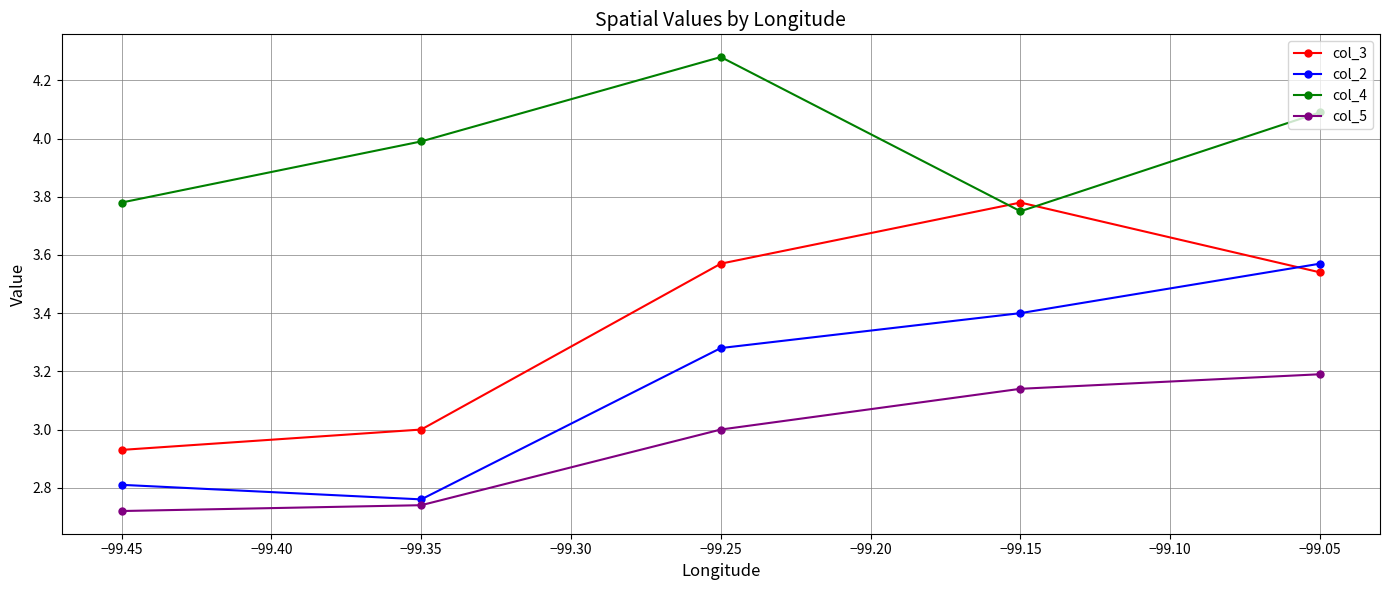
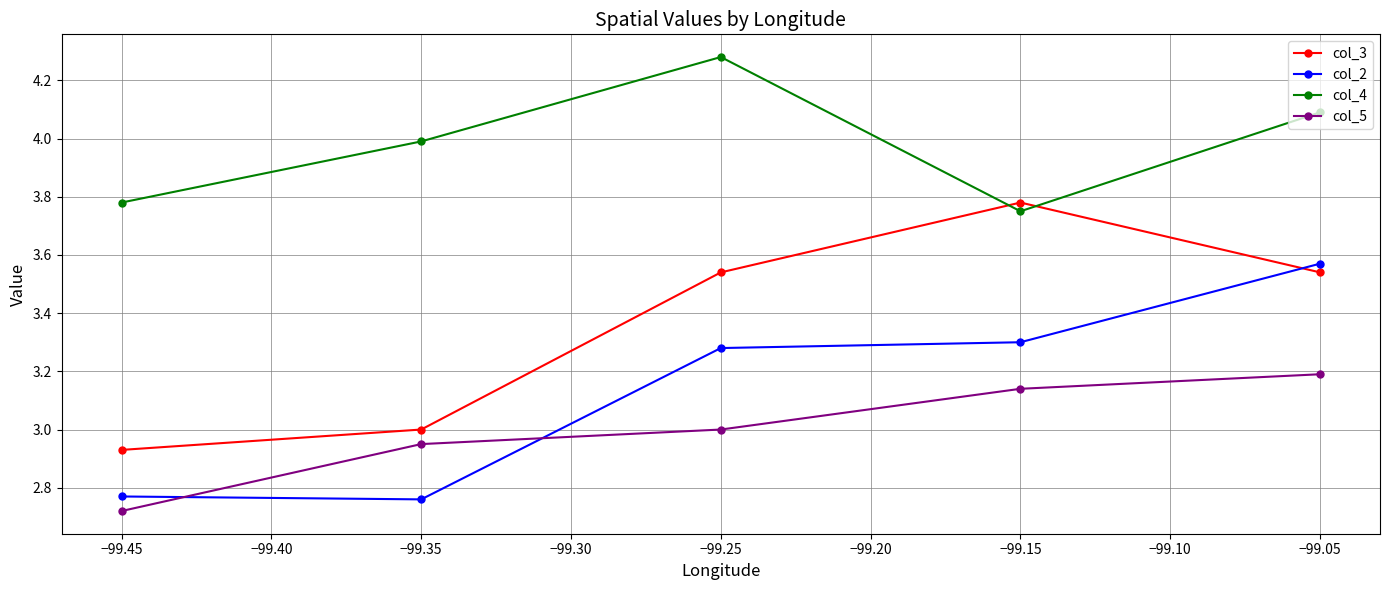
col_2, −99.45: 2.81 -> 2.77
col_5, −99.35: 2.74 -> 2.95
col_3, −99.25: 3.57 -> 3.54
col_2, −99.15: 3.4 -> 3.3
